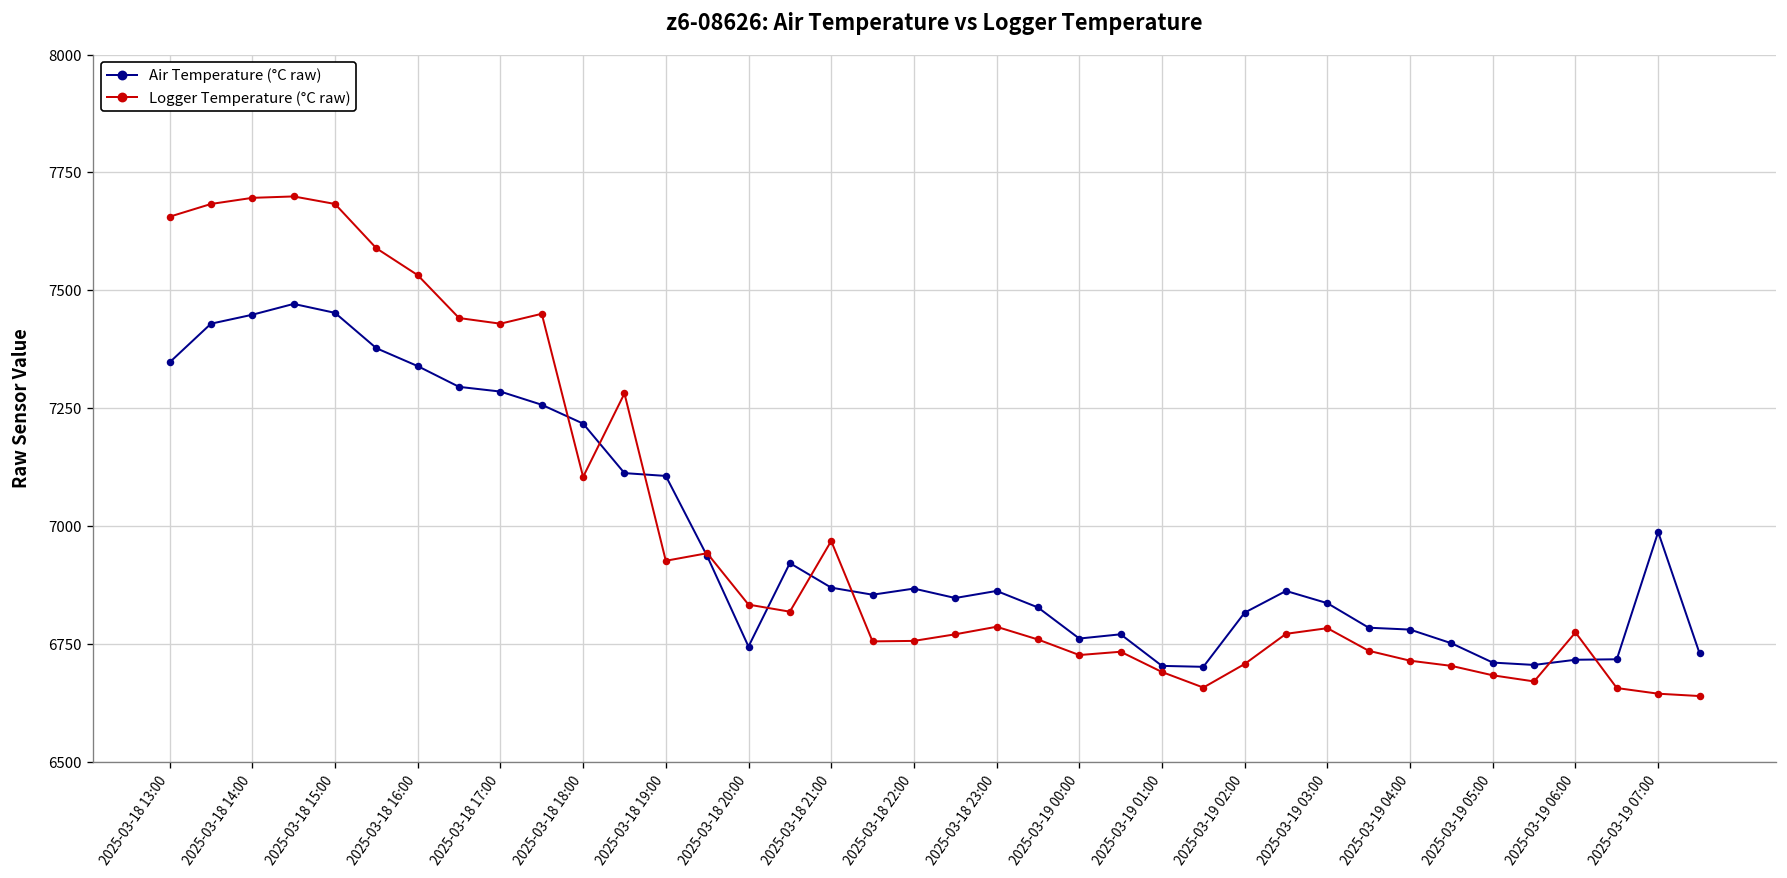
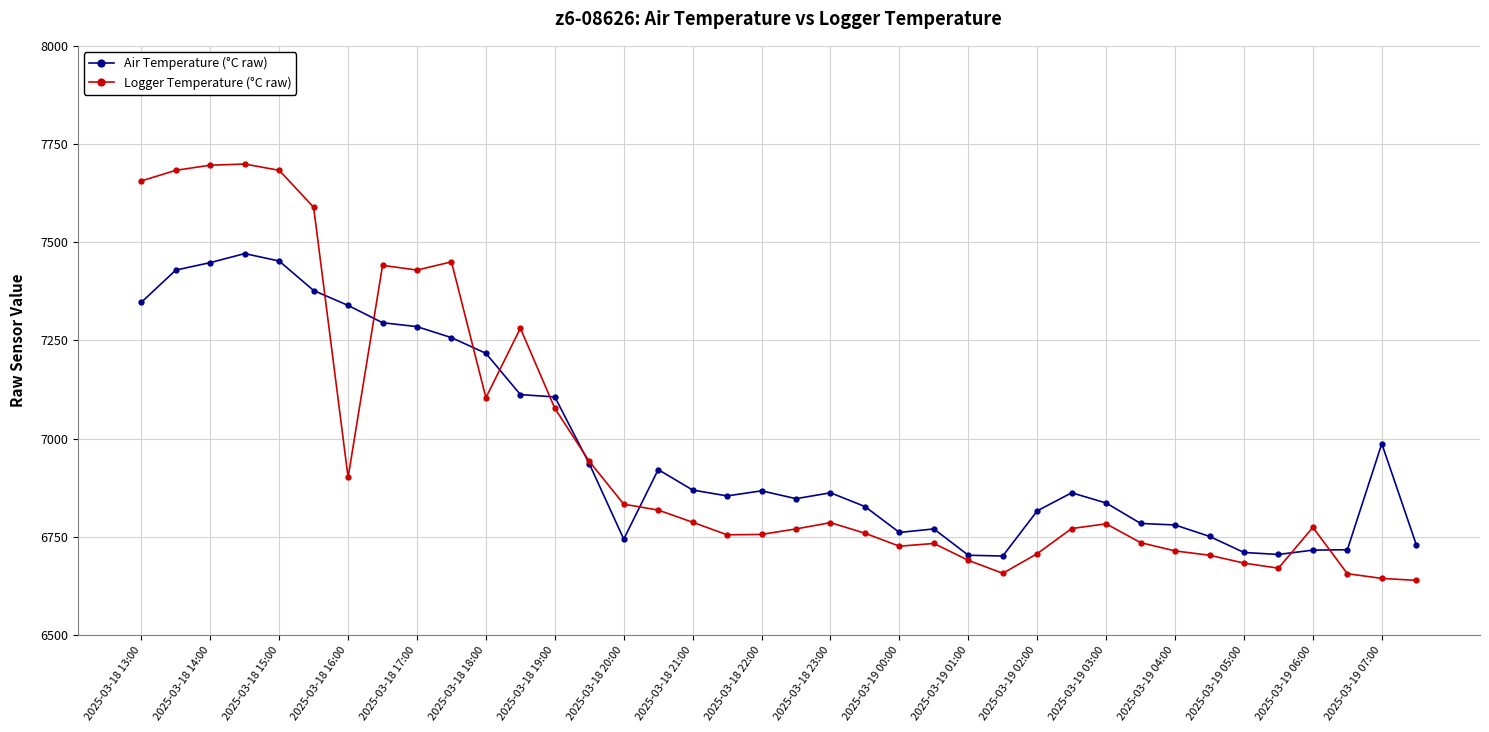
Logger Temperature (°C raw), 2025-03-18 16:00: 7530 -> 6900
Logger Temperature (°C raw), 2025-03-18 19:00: 6930 -> 7080
Logger Temperature (°C raw), 2025-03-18 21:00: 6970 -> 6790
